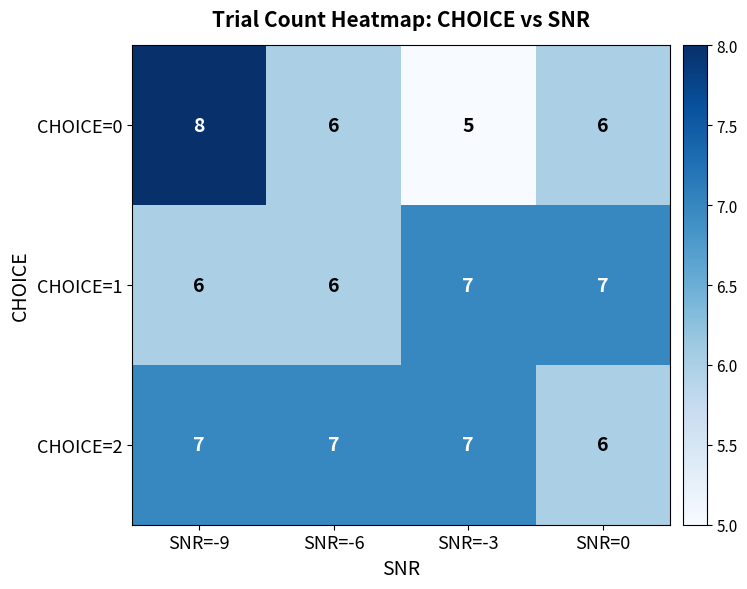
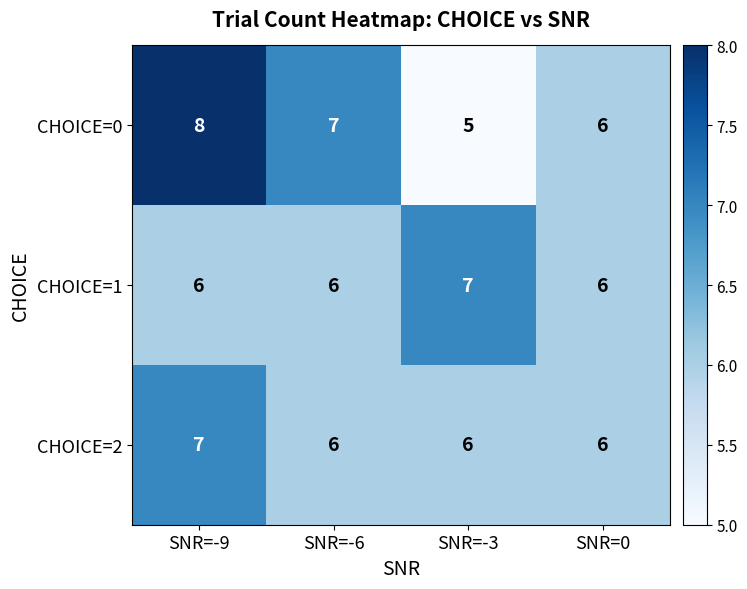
CHOICE=0, SNR=-6: 6 -> 7
CHOICE=1, SNR=0: 7 -> 6
CHOICE=2, SNR=-6: 7 -> 6
CHOICE=2, SNR=-3: 7 -> 6
